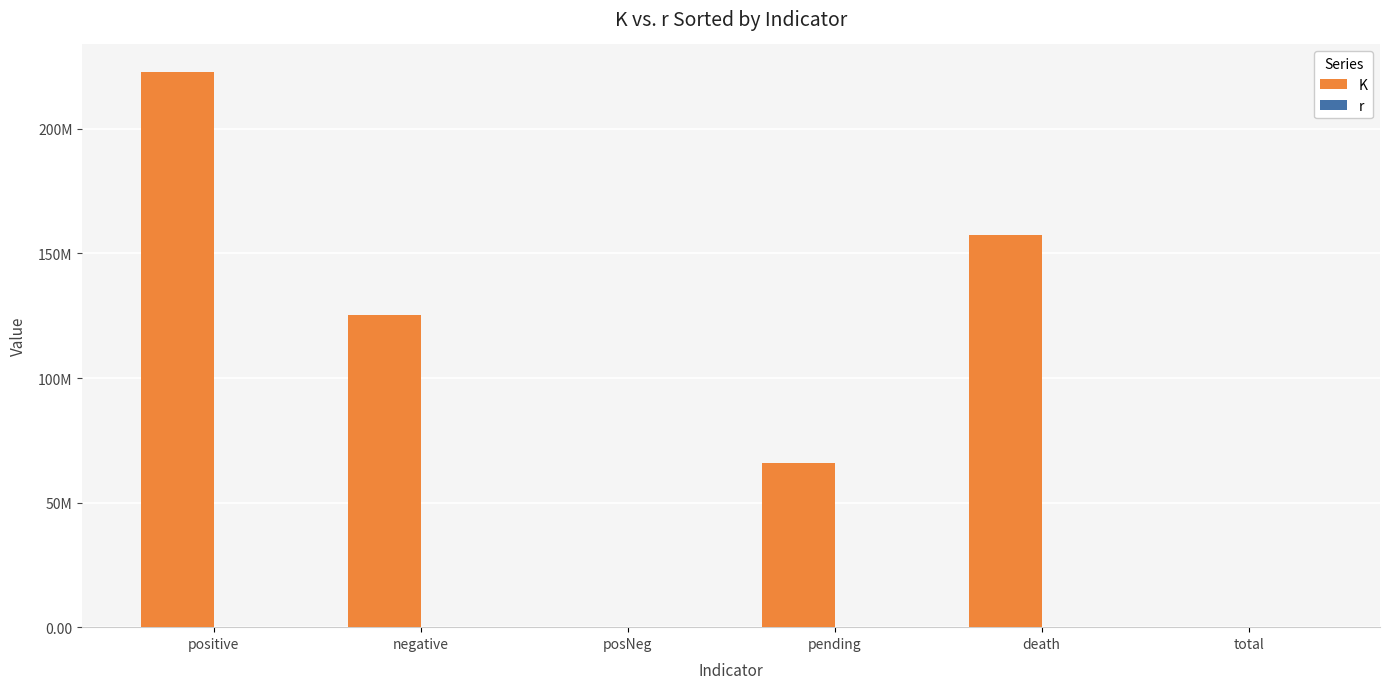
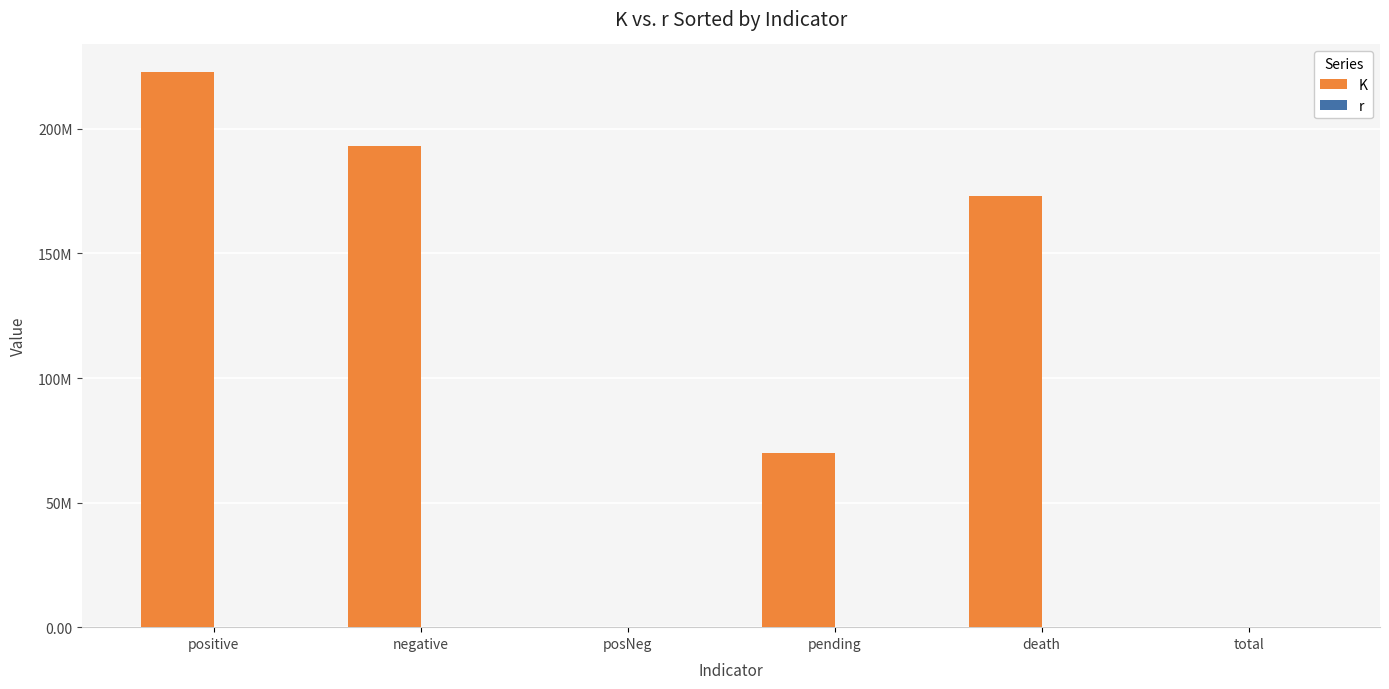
K, negative: 125000000 -> 193000000
K, pending: 66000000 -> 70000000
K, death: 157000000 -> 173000000
